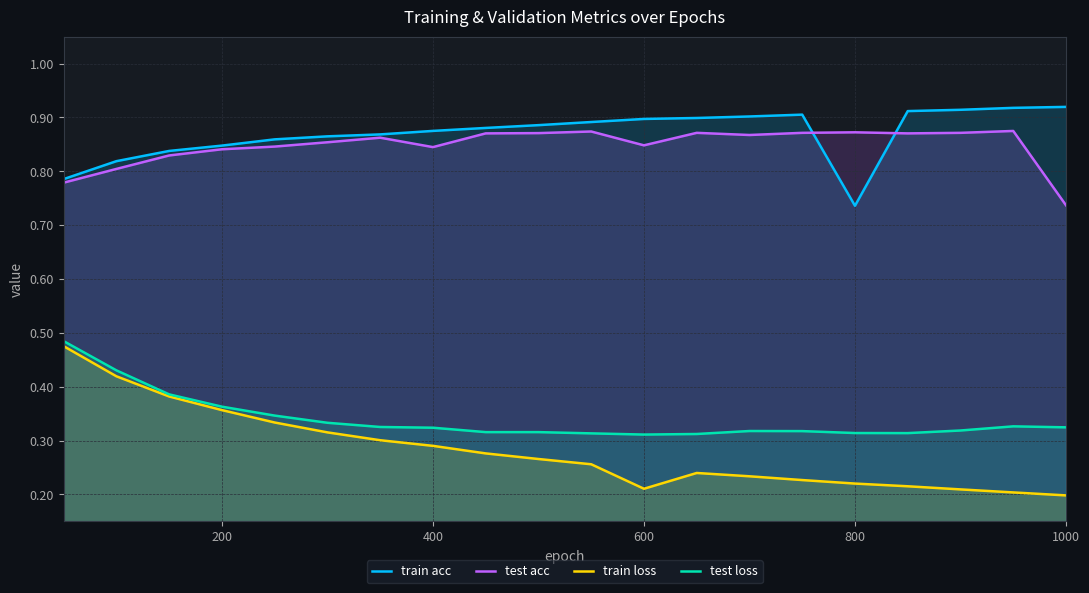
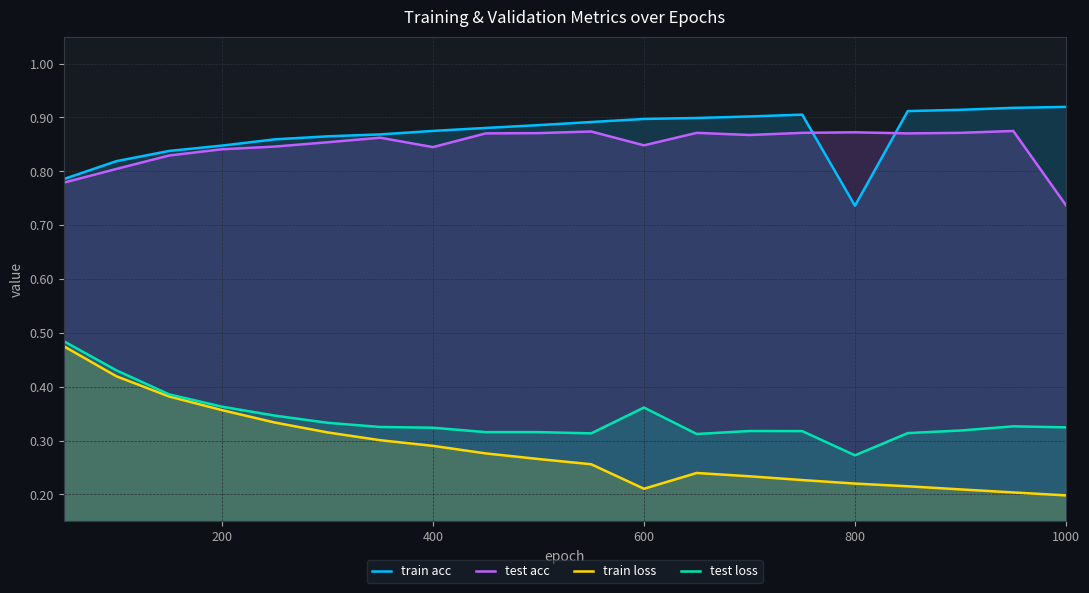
test loss, 600: 0.31 -> 0.36
test loss, 800: 0.31 -> 0.27
